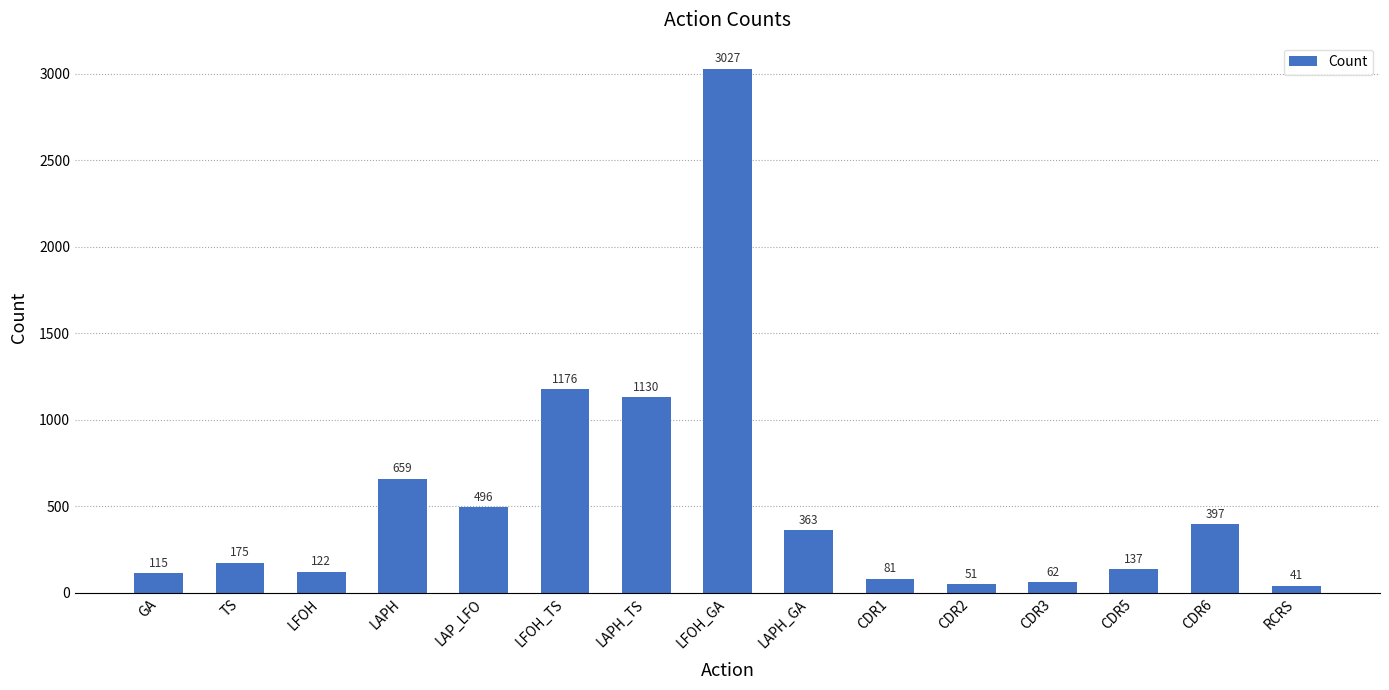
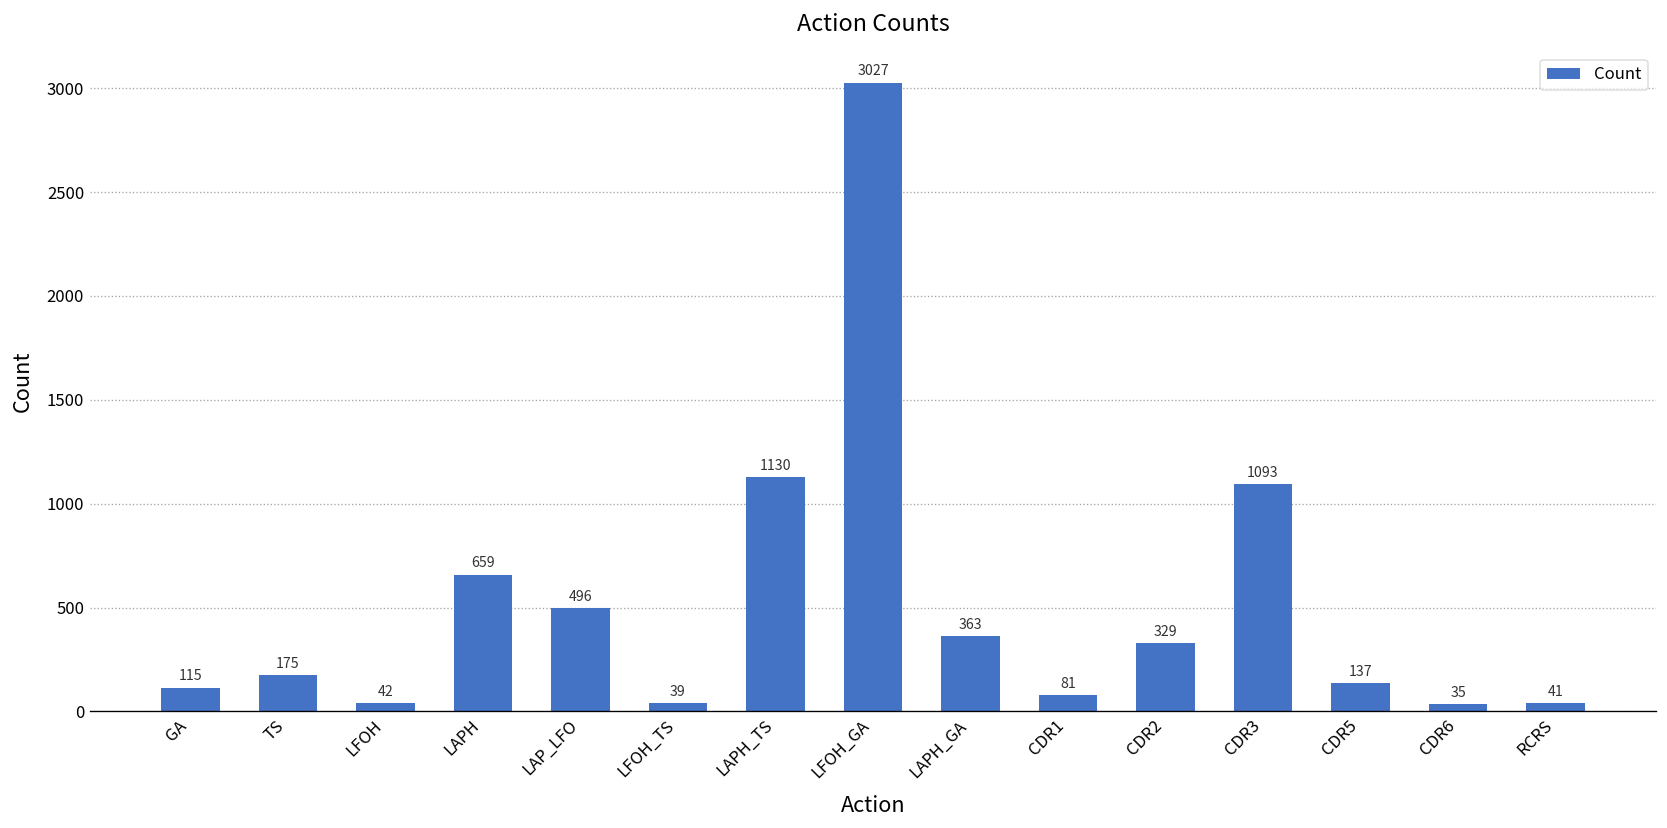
LFOH: 122 -> 42
LFOH_TS: 1176 -> 39
CDR2: 51 -> 329
CDR3: 62 -> 1093
CDR6: 397 -> 35
